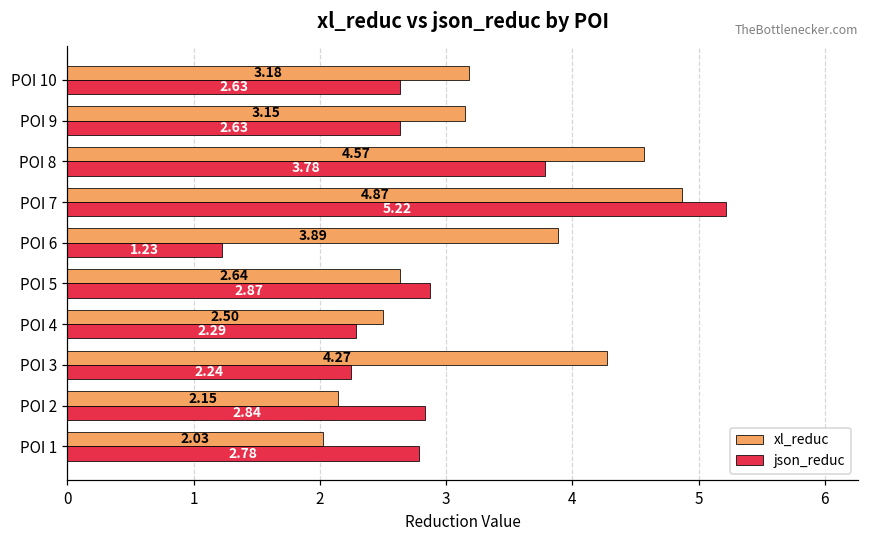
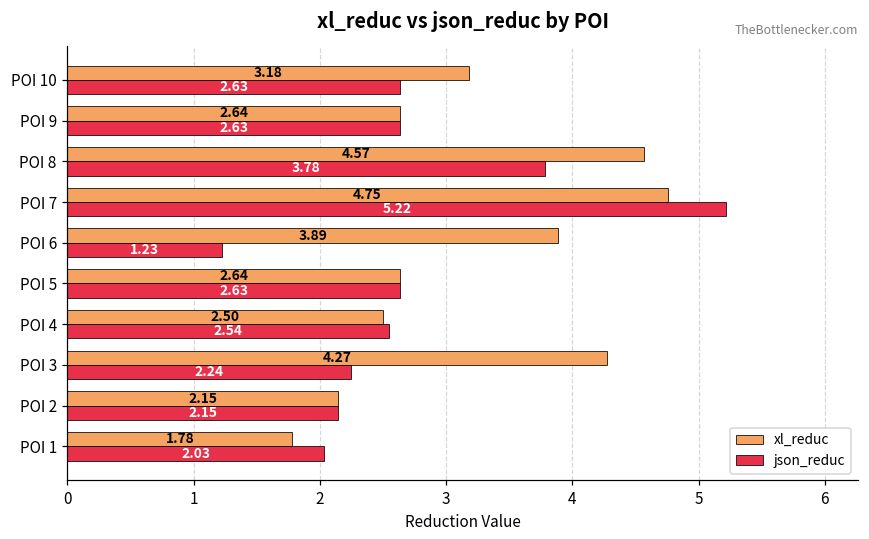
xl_reduc, POI 9: 3.15 -> 2.64
xl_reduc, POI 7: 4.87 -> 4.75
json_reduc, POI 5: 2.87 -> 2.63
json_reduc, POI 4: 2.29 -> 2.54
json_reduc, POI 2: 2.84 -> 2.15
xl_reduc, POI 1: 2.03 -> 1.78
json_reduc, POI 1: 2.78 -> 2.03
